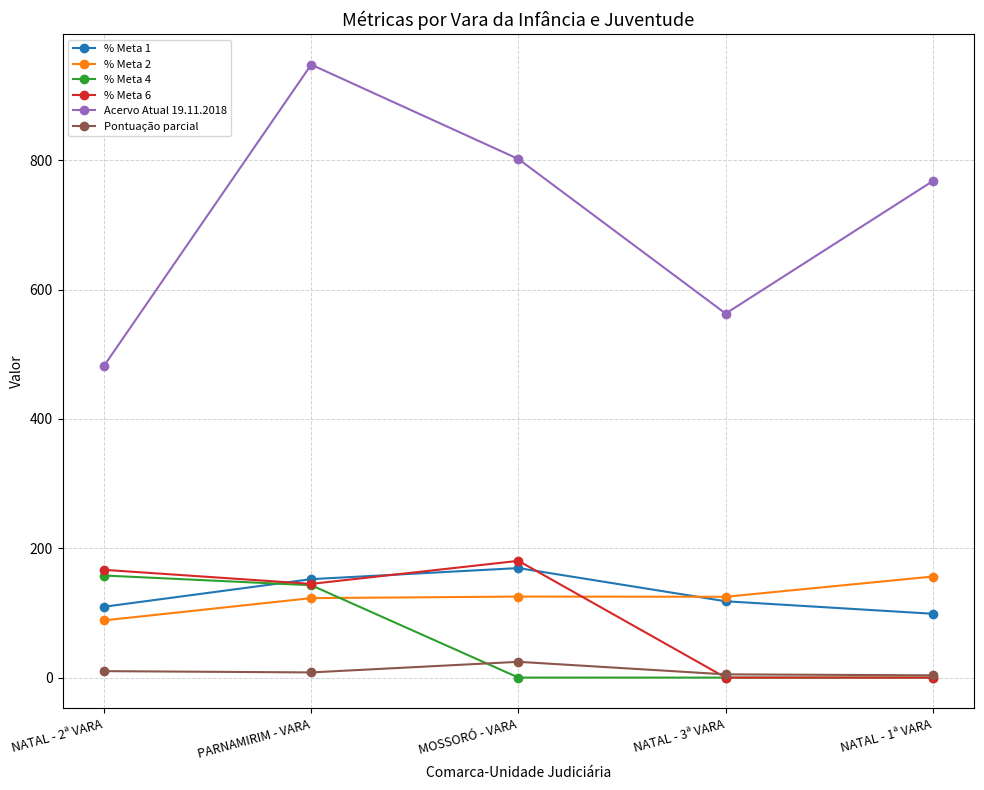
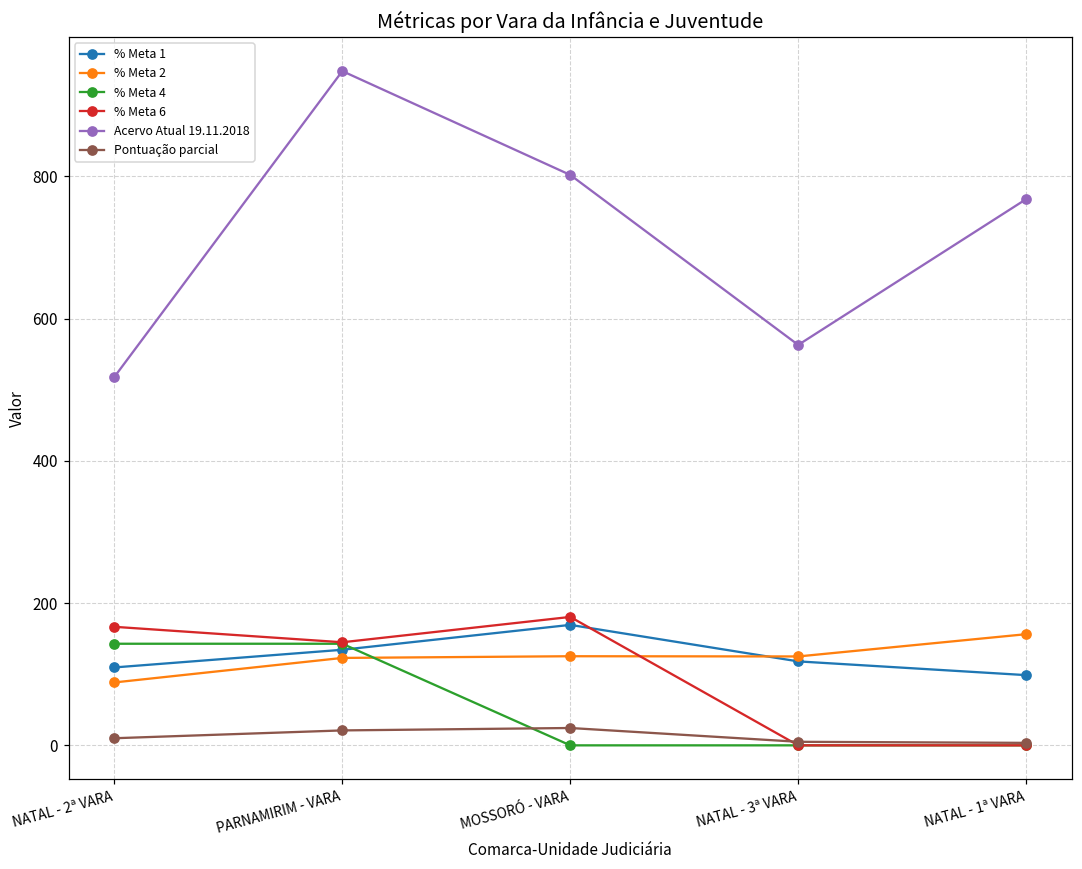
% Meta 4, NATAL - 2ª VARA: 160 -> 140
Acervo Atual 19.11.2018, NATAL - 2ª VARA: 480 -> 520
% Meta 1, PARNAMIRIM - VARA: 150 -> 130
Pontuação parcial, PARNAMIRIM - VARA: 10 -> 20
